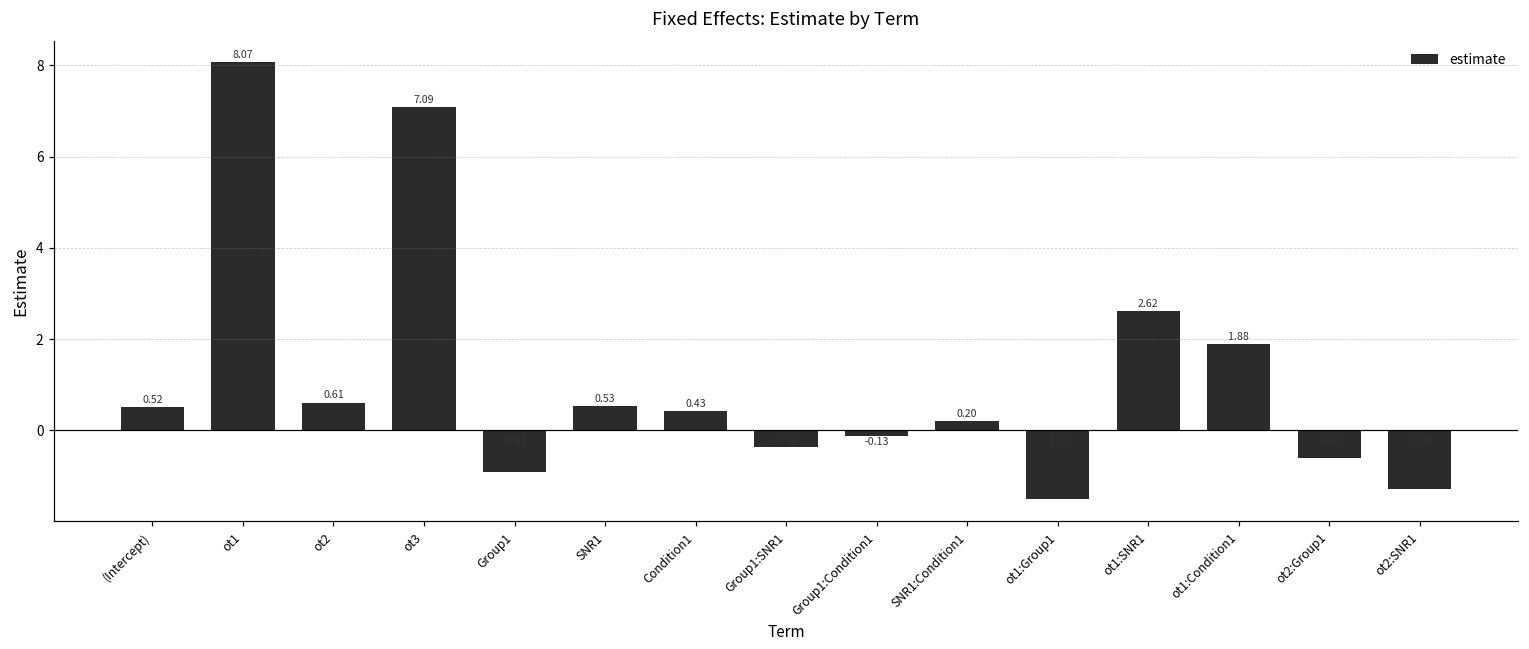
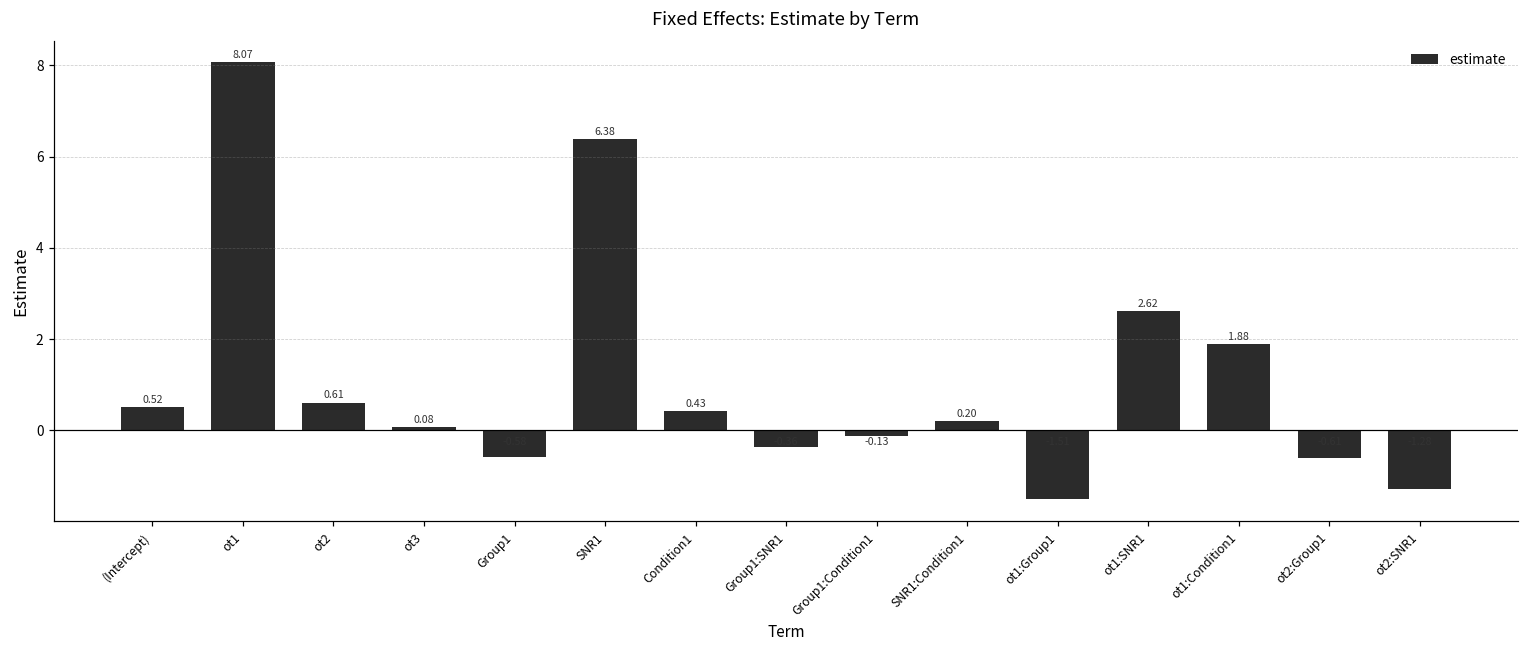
ot3: 7.09 -> 0.08
Group1: -0.9 -> -0.6
SNR1: 0.53 -> 6.38
